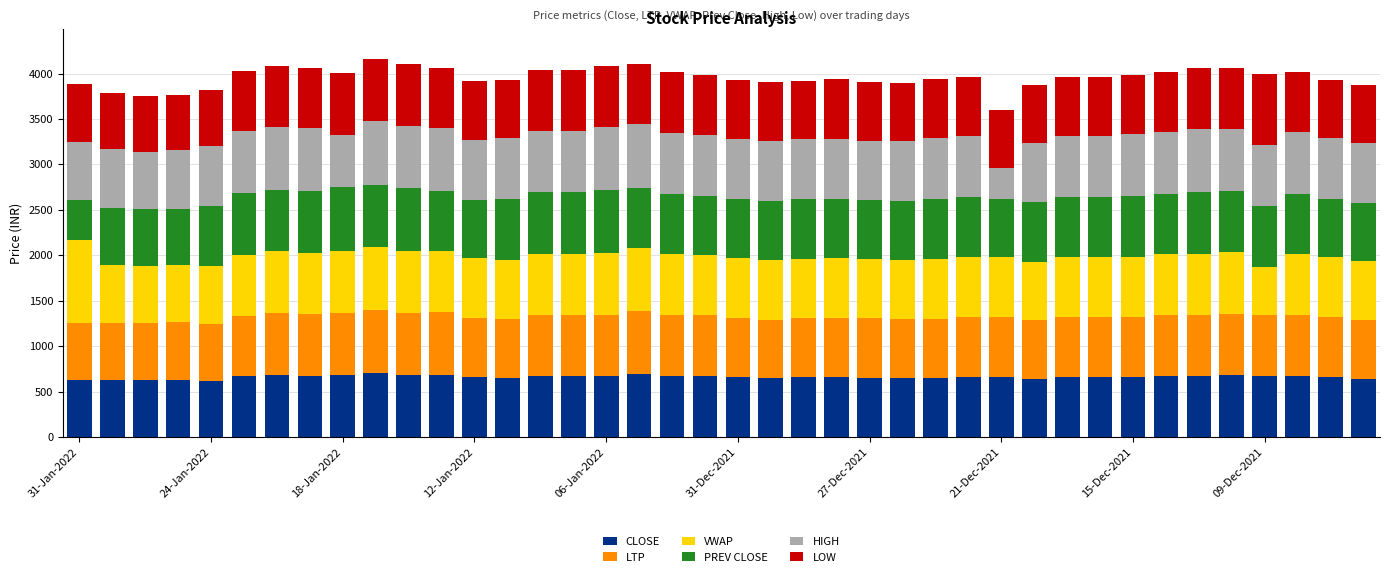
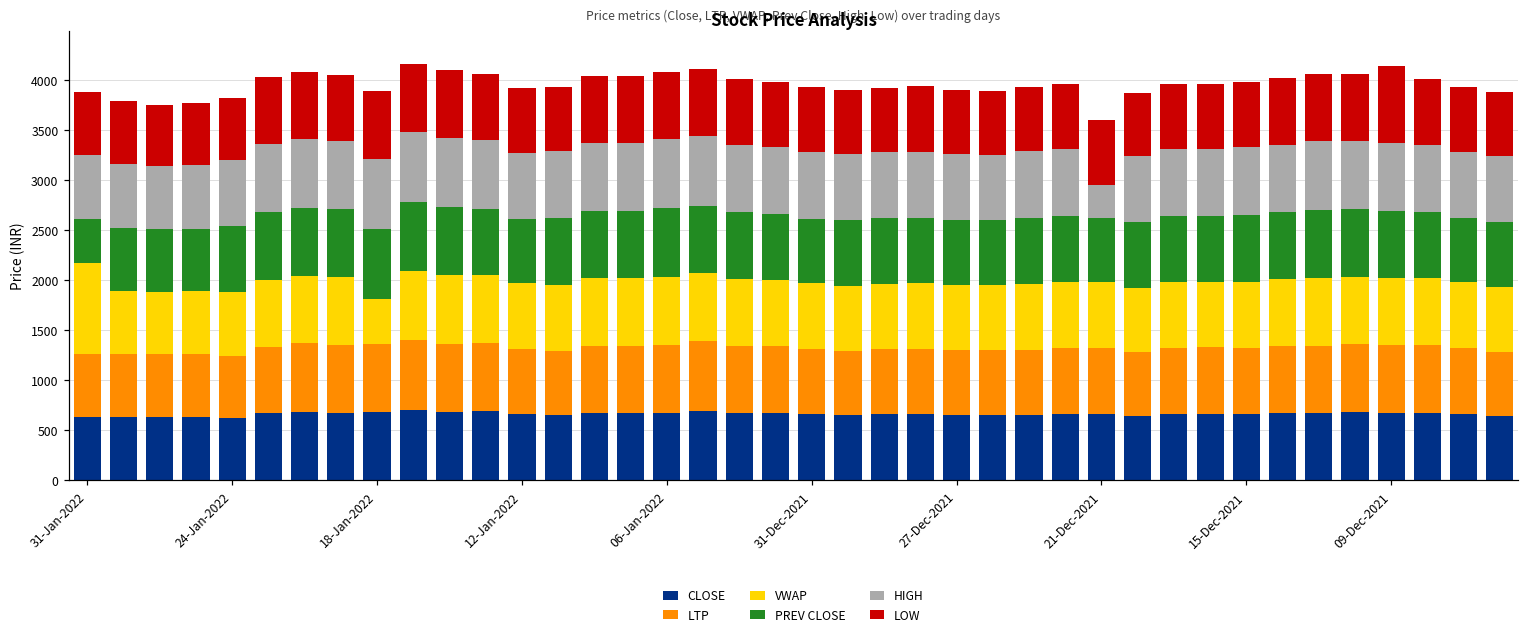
VWAP, 18-Jan-2022: 700 -> 500
HIGH, 18-Jan-2022: 600 -> 700
VWAP, 09-Dec-2021: 500 -> 700
